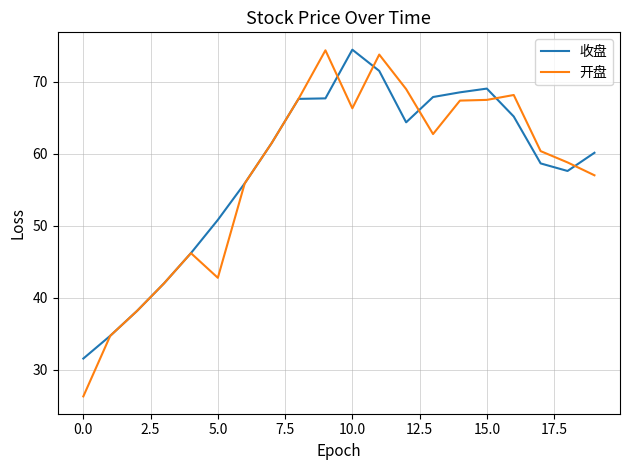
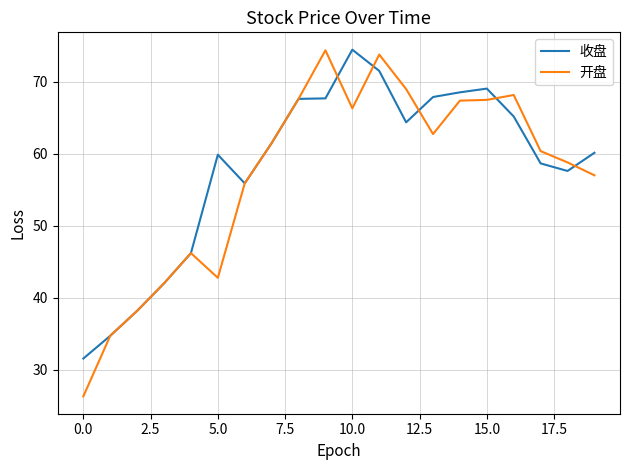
收盘, 5.0: 51 -> 60
